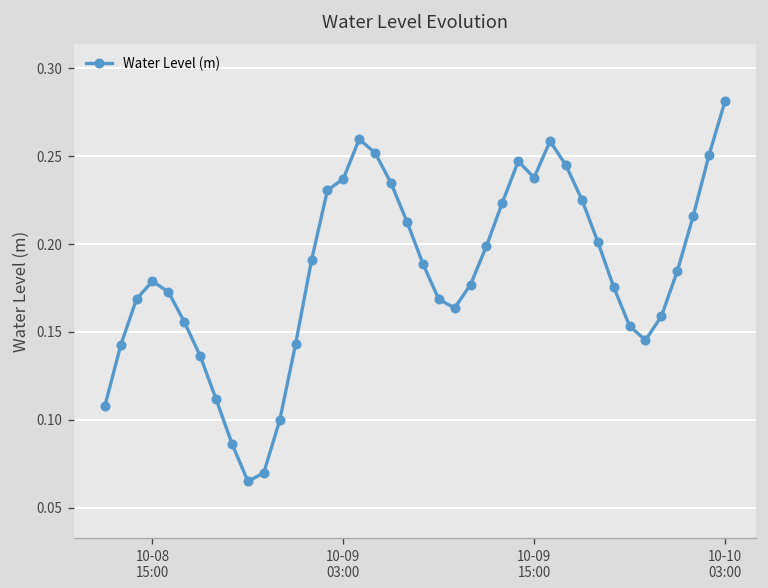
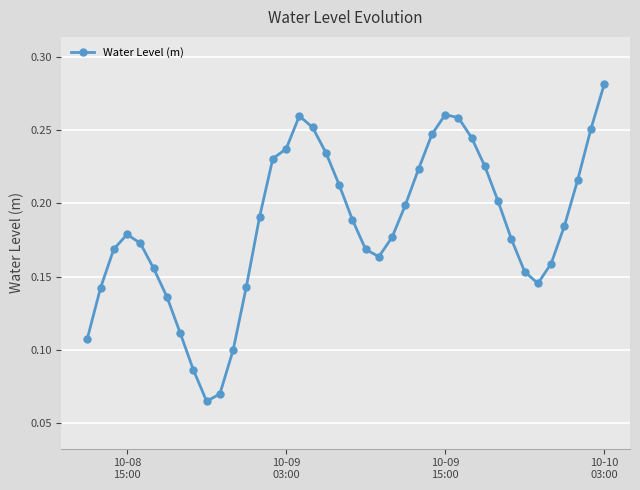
10-09 15:00: 0.238 -> 0.260
